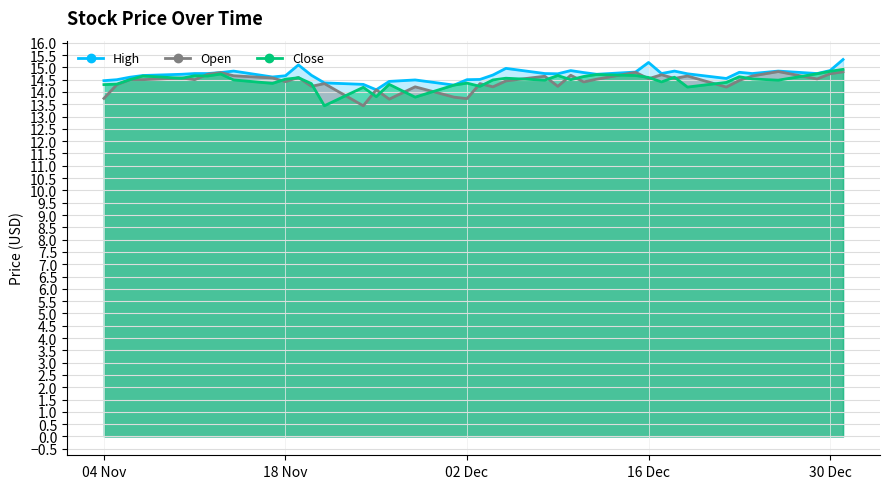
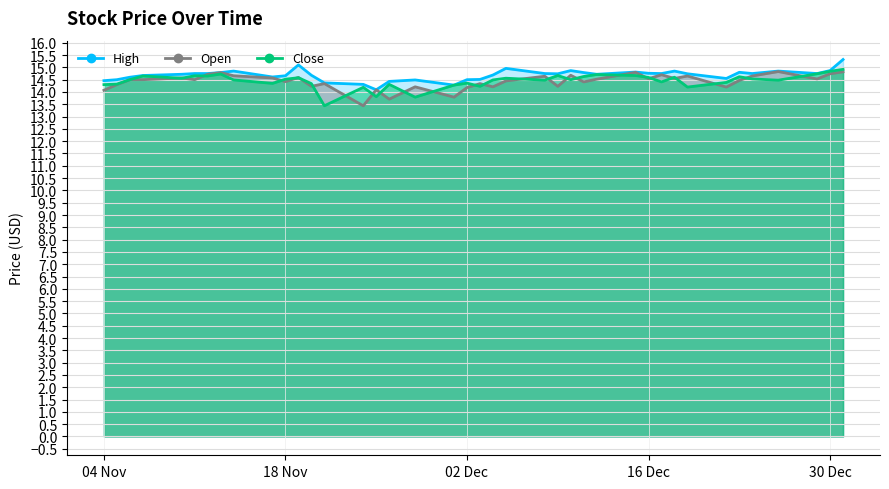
Open, 04 Nov: 13.7 -> 14.1
Open, 02 Dec: 13.7 -> 14.2
High, 16 Dec: 15.2 -> 14.8
